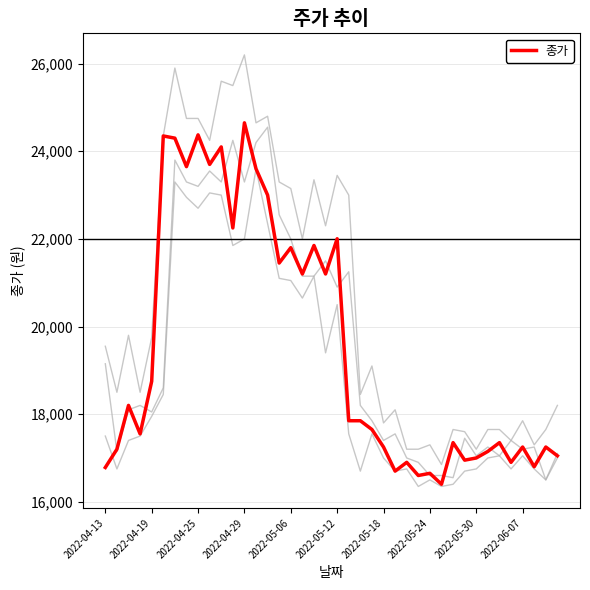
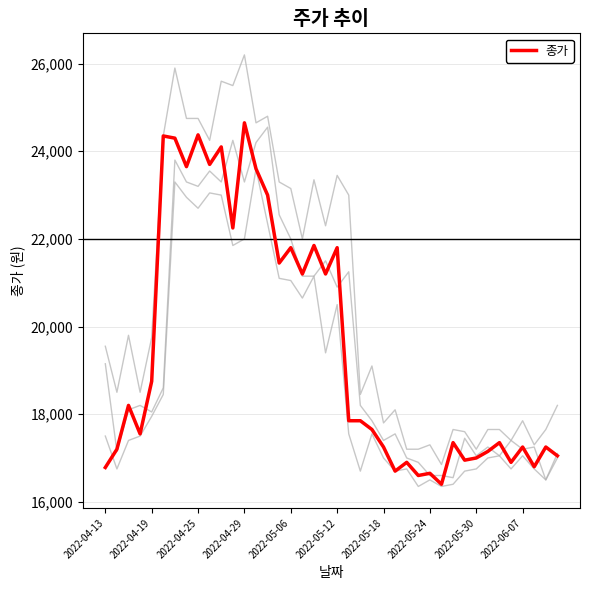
종가, 2022-05-12: 22,000 -> 21,800
